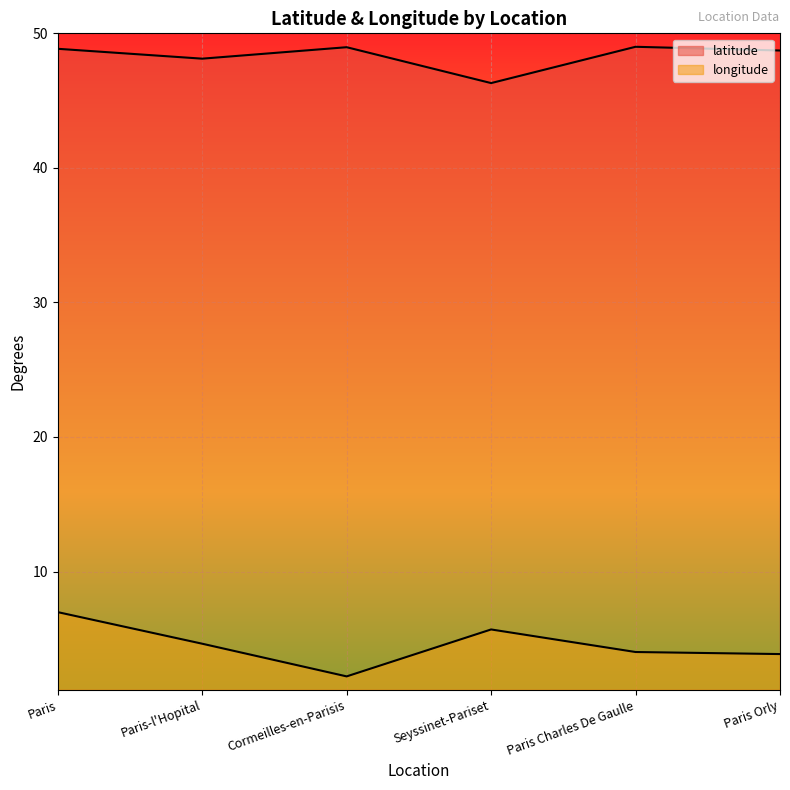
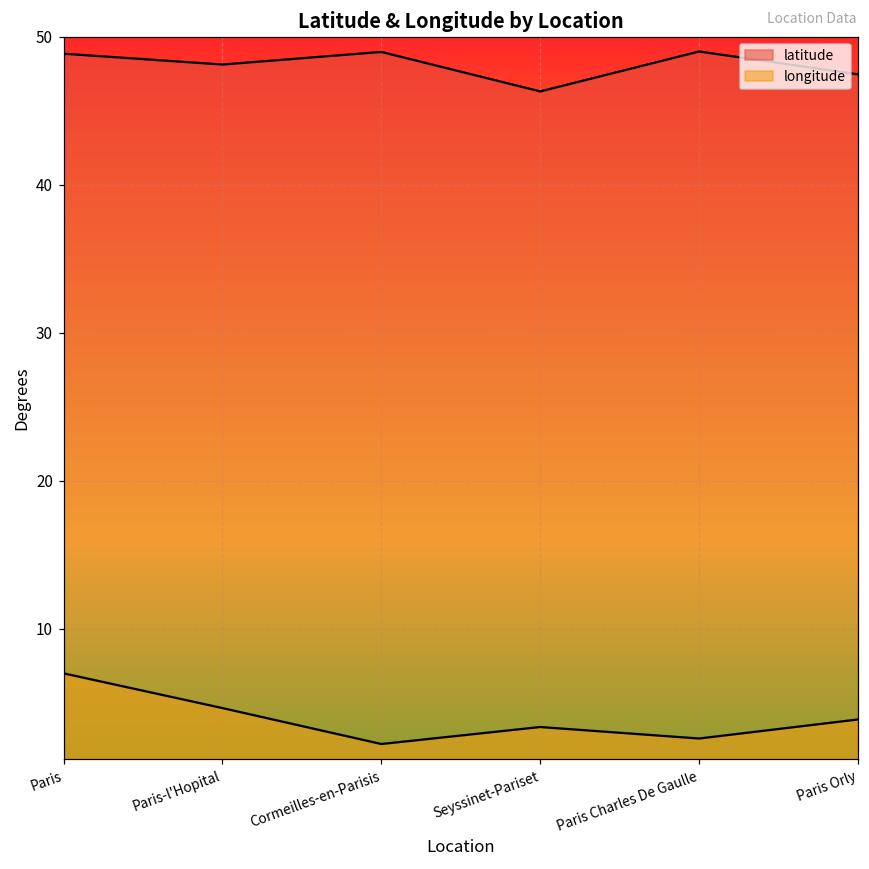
longitude, Seyssinet-Pariset: 5.7 -> 3.4
longitude, Paris Charles De Gaulle: 4.0 -> 2.6
latitude, Paris Orly: 48.7 -> 47.5
